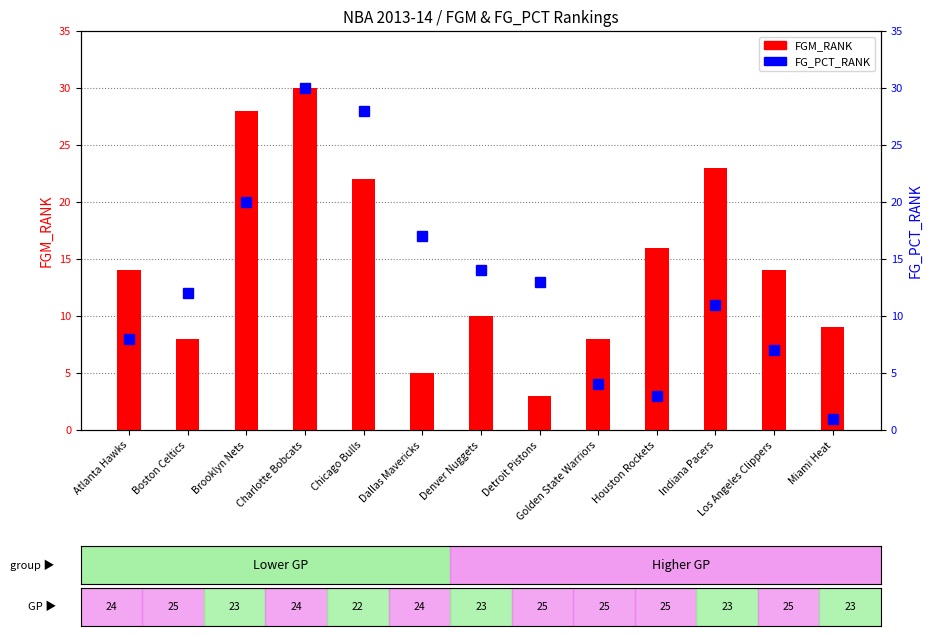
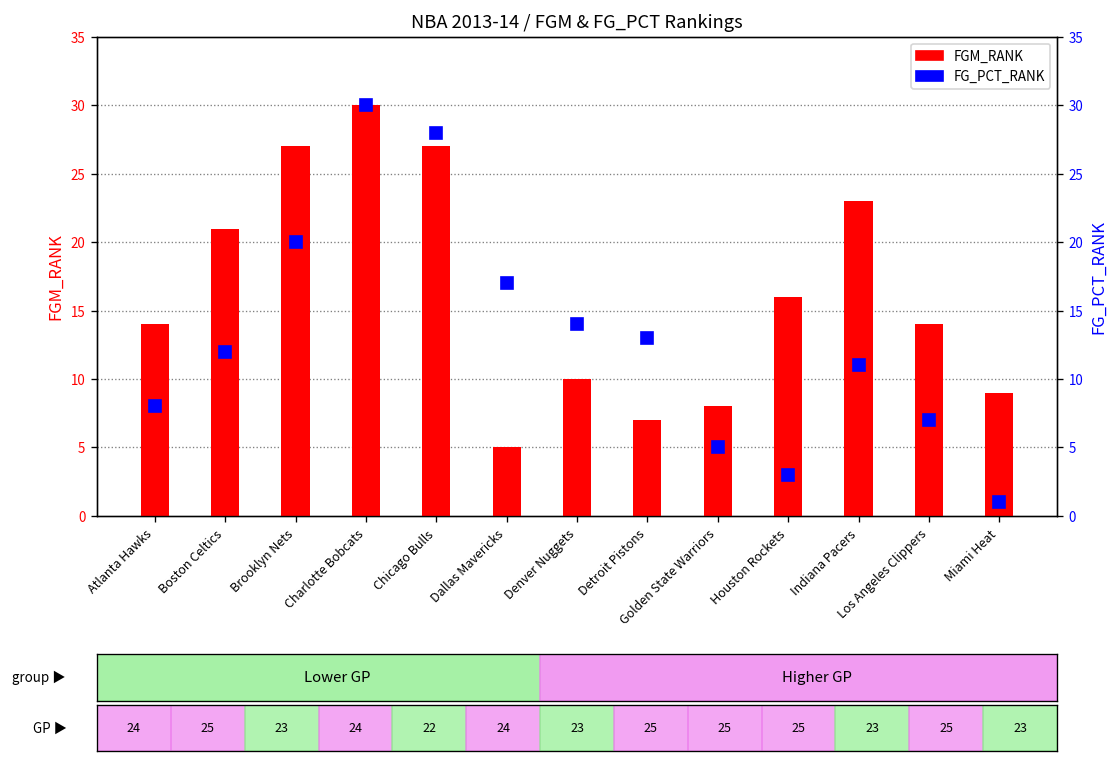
FGM_RANK, Boston Celtics: 8 -> 21
FGM_RANK, Brooklyn Nets: 28 -> 27
FGM_RANK, Chicago Bulls: 22 -> 27
FGM_RANK, Detroit Pistons: 3 -> 7
FG_PCT_RANK, Golden State Warriors: 4 -> 5
